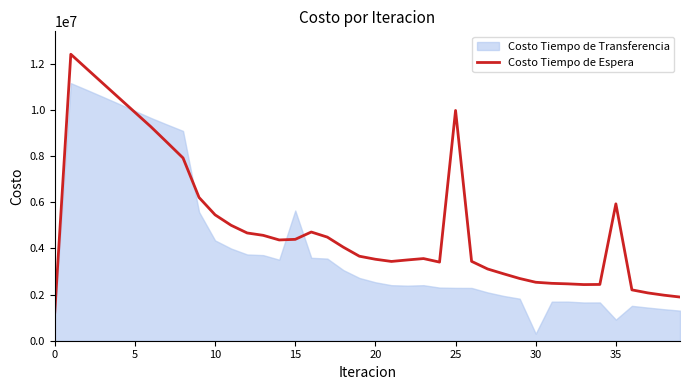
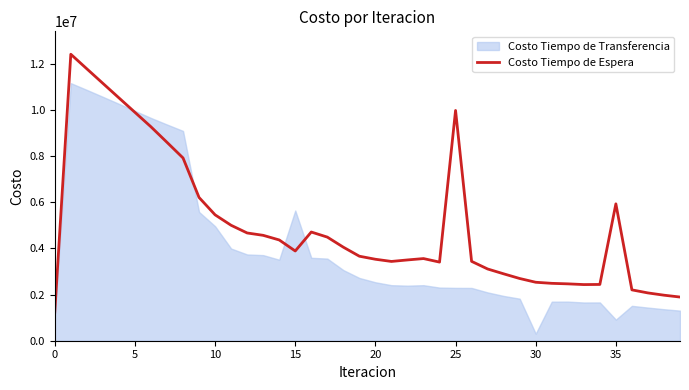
Costo Tiempo de Transferencia, 10: 4300000 -> 5000000
Costo Tiempo de Espera, 15: 4400000 -> 3900000
